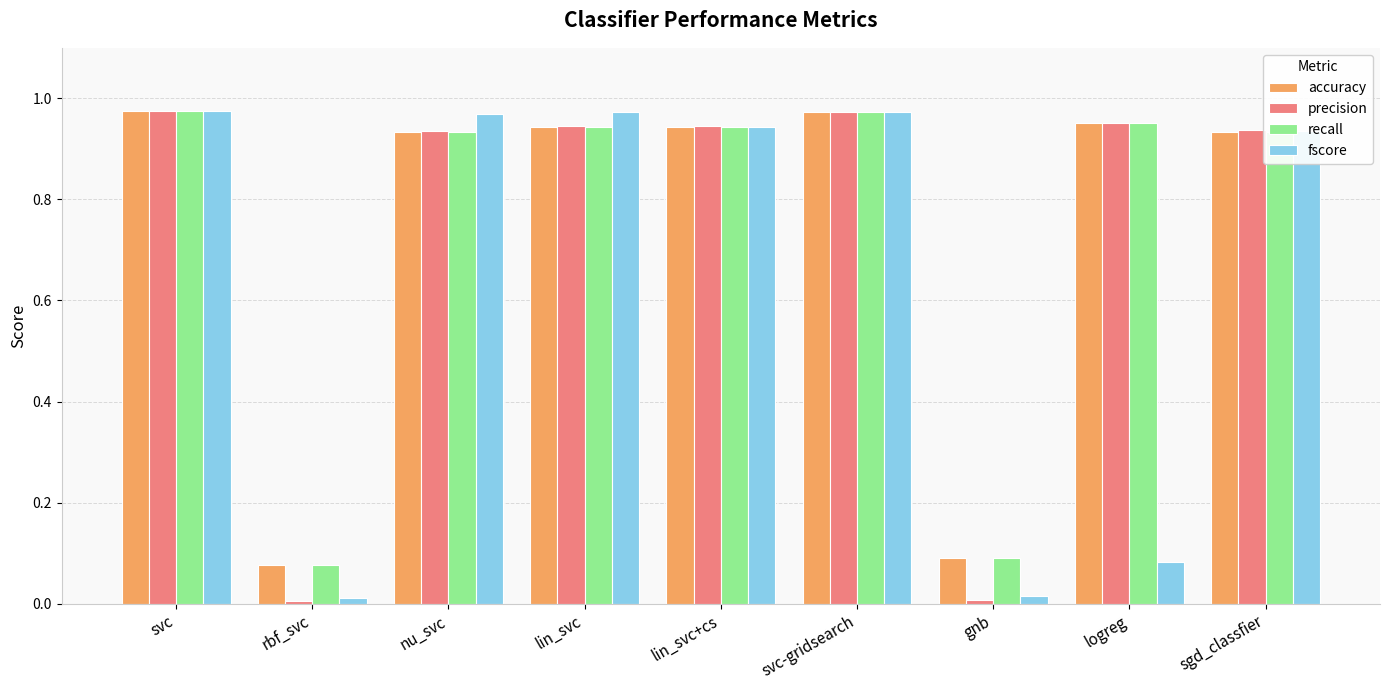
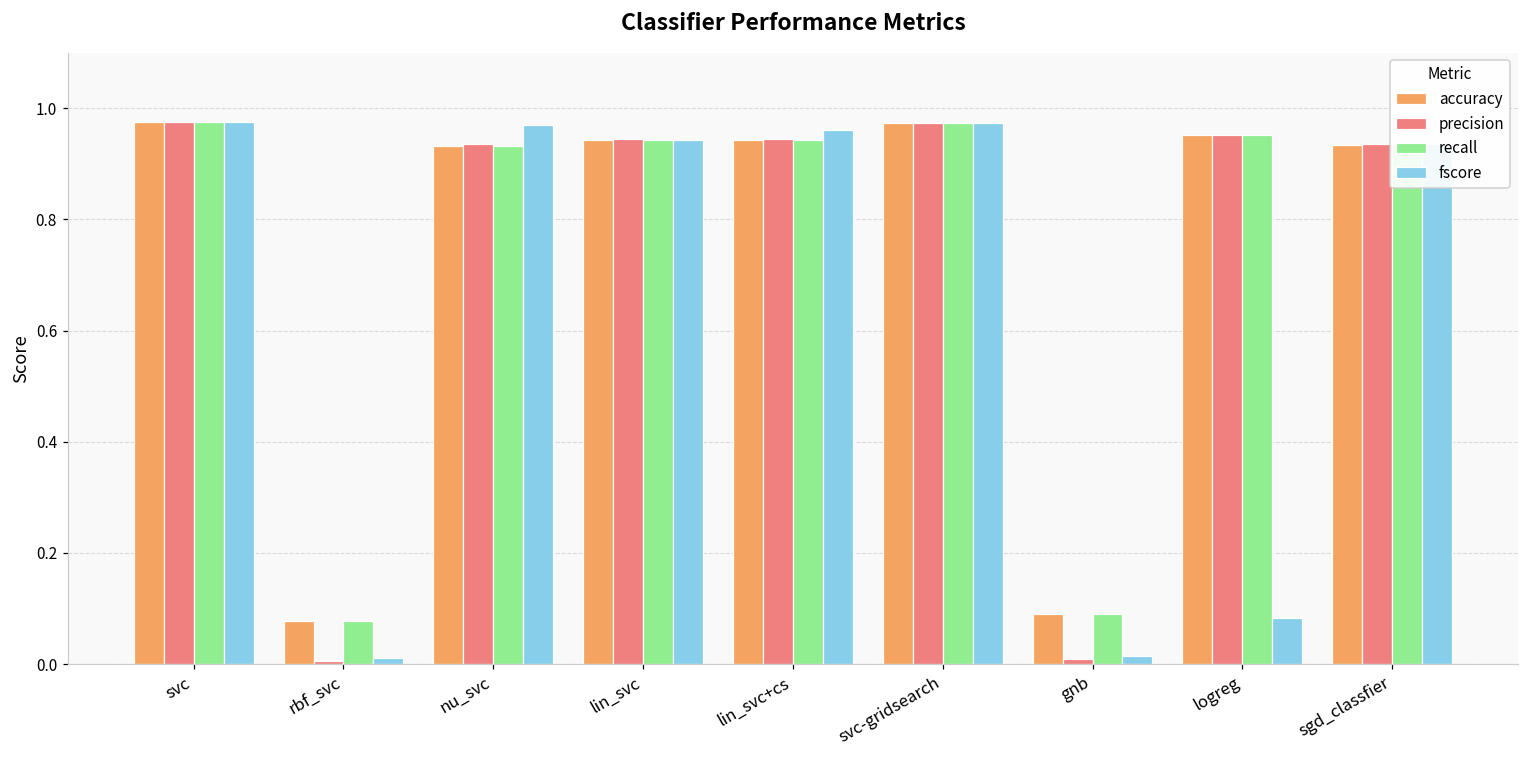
fscore, lin_svc: 0.97 -> 0.94
fscore, lin_svc+cs: 0.94 -> 0.96
